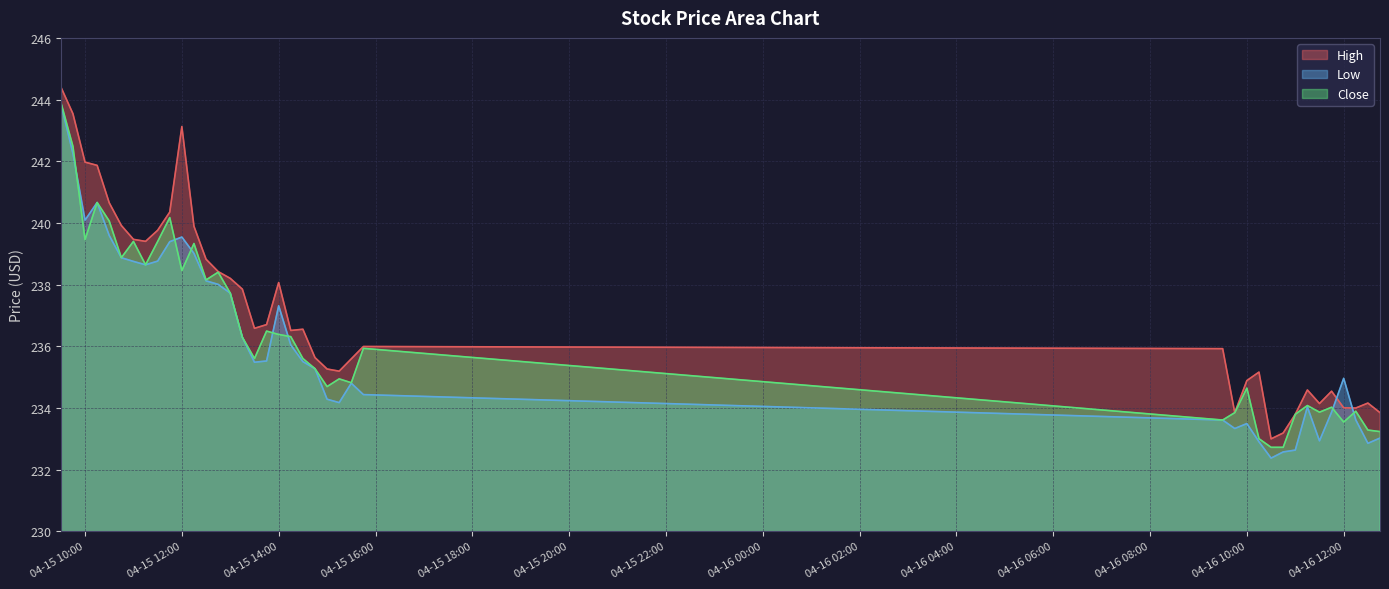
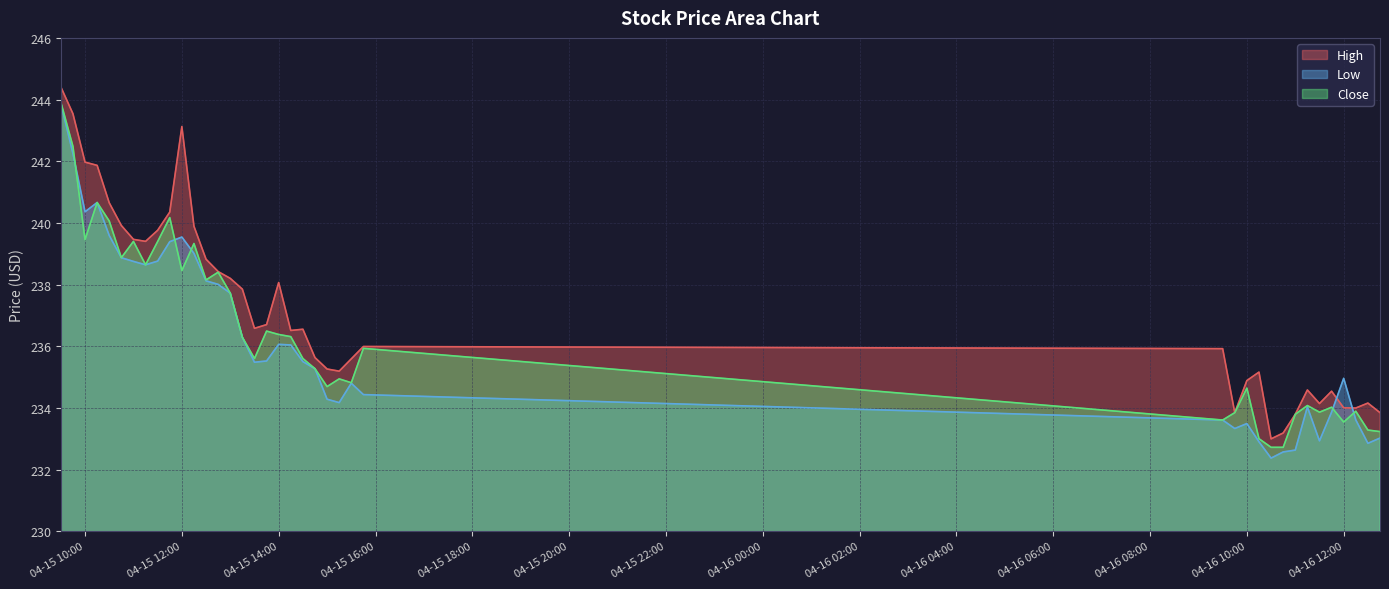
Low, 04-15 10:00: 240.1 -> 240.4
Low, 04-15 14:00: 237.3 -> 236.1
